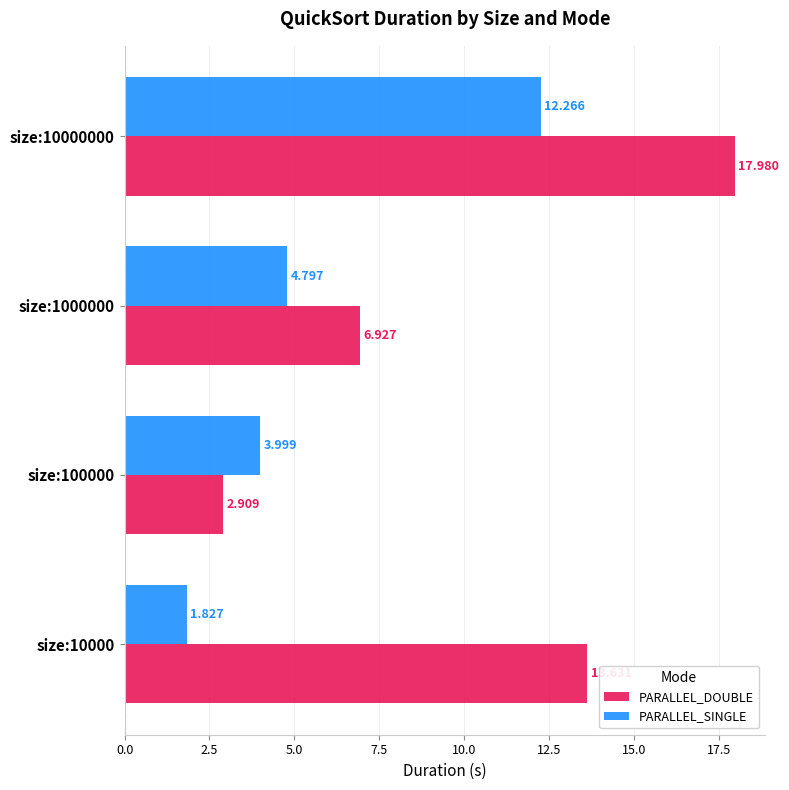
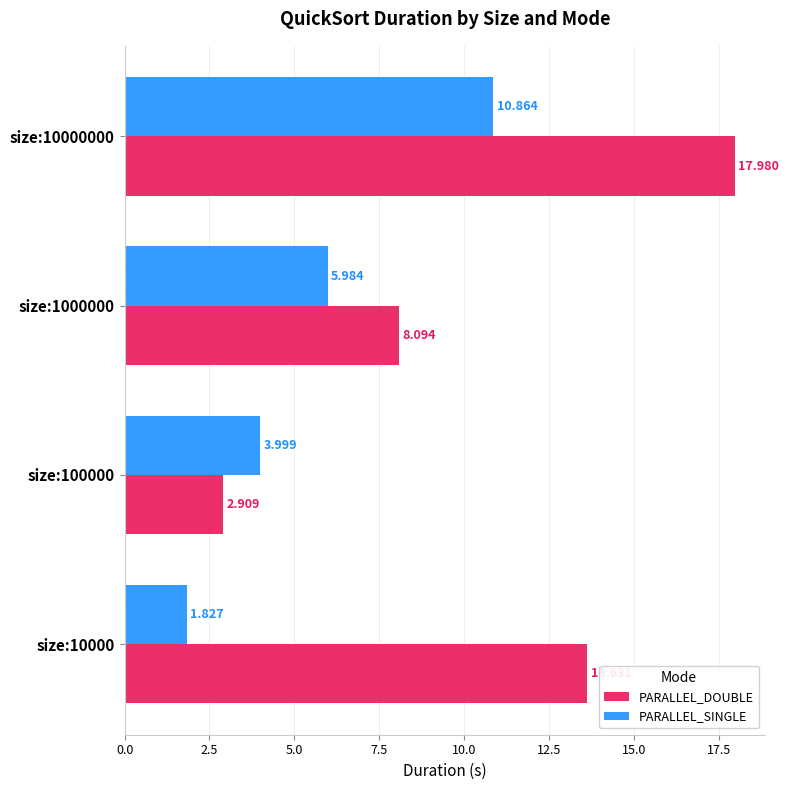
PARALLEL_SINGLE, size:10000000: 12.266 -> 10.864
PARALLEL_SINGLE, size:1000000: 4.797 -> 5.984
PARALLEL_DOUBLE, size:1000000: 6.927 -> 8.094
